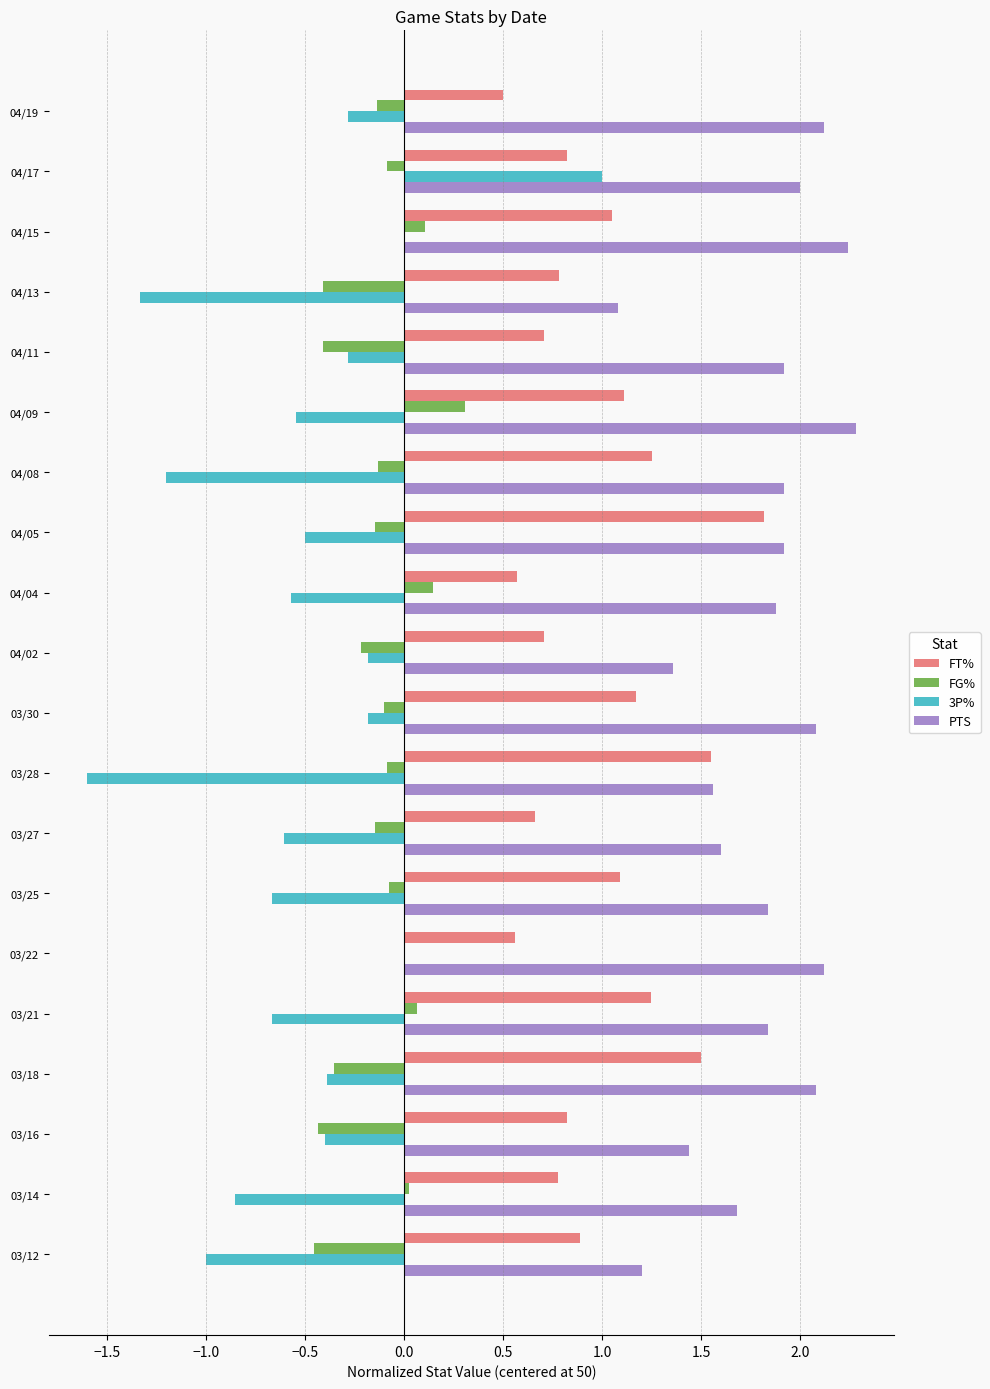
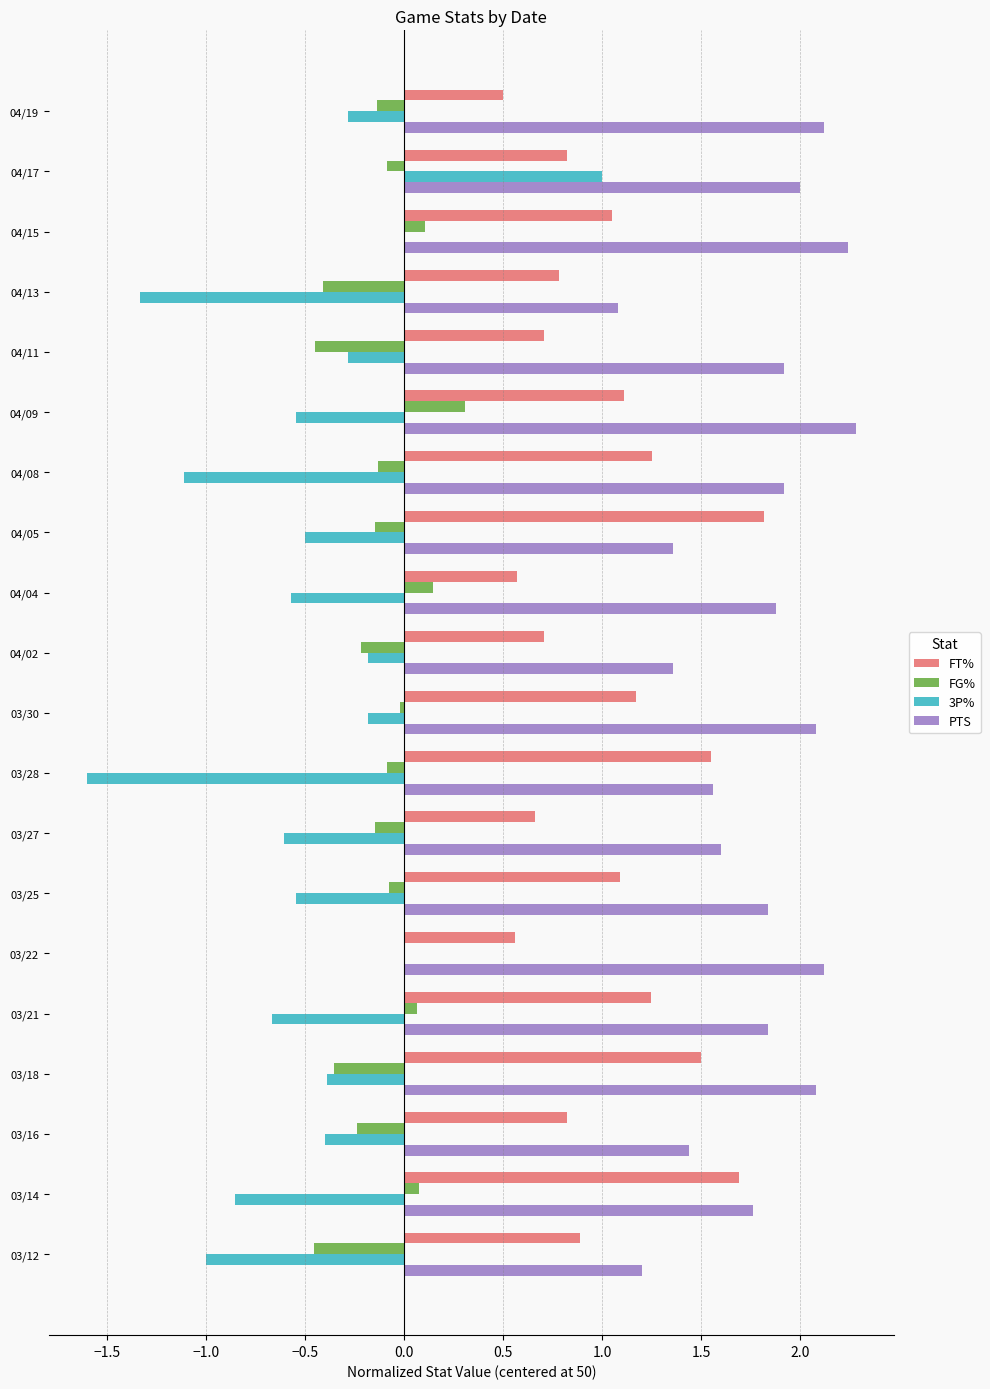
FG%, 04/11: -0.41 -> -0.45
3P%, 04/08: -1.20 -> -1.11
PTS, 04/05: 1.92 -> 1.36
FG%, 03/30: -0.10 -> -0.02
3P%, 03/25: -0.67 -> -0.54
FG%, 03/16: -0.44 -> -0.24
FT%, 03/14: 0.78 -> 1.69
FG%, 03/14: 0.02 -> 0.08
PTS, 03/14: 1.68 -> 1.76
